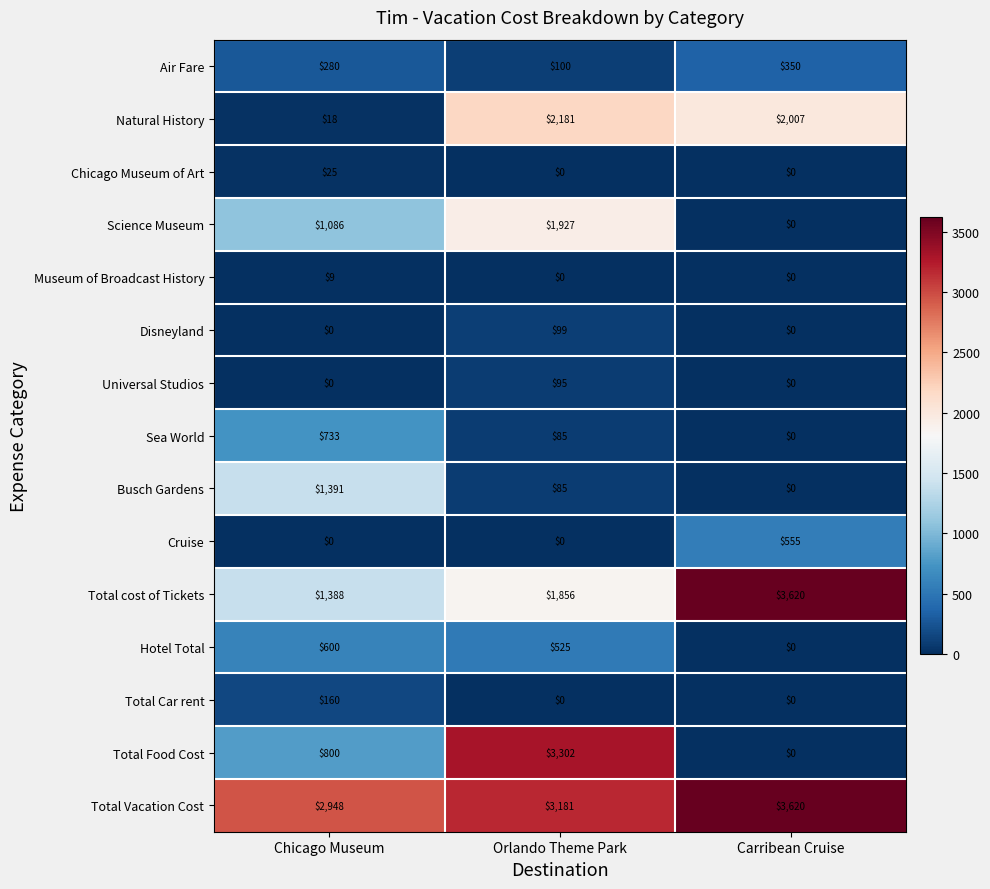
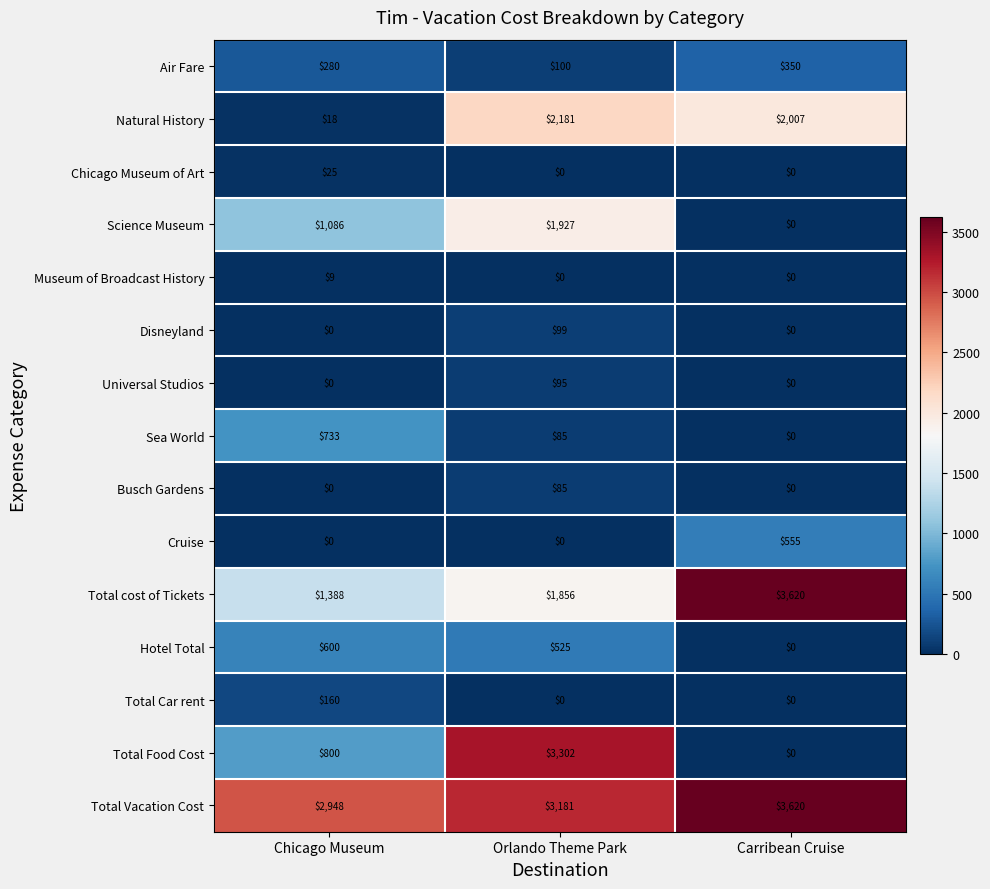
Busch Gardens, Chicago Museum: $1,391 -> $0
